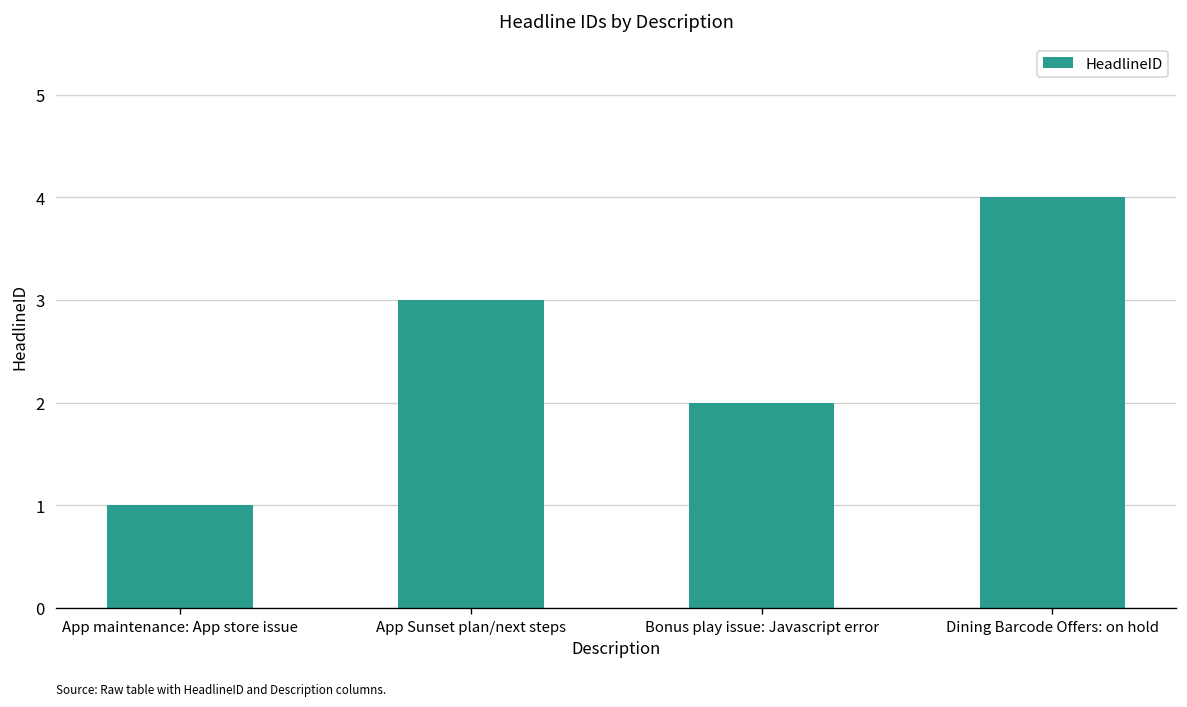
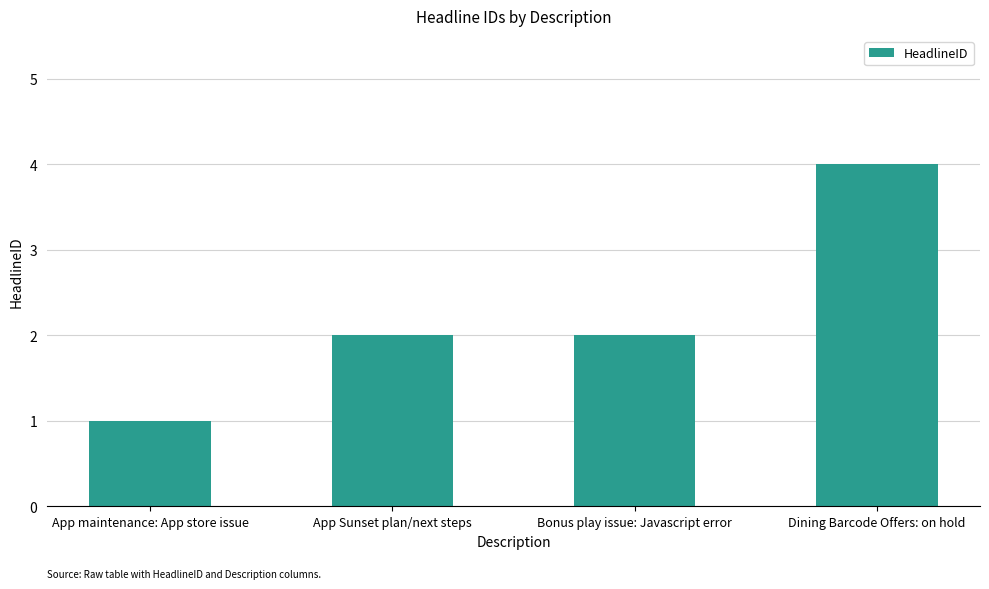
App Sunset plan/next steps: 3 -> 2
